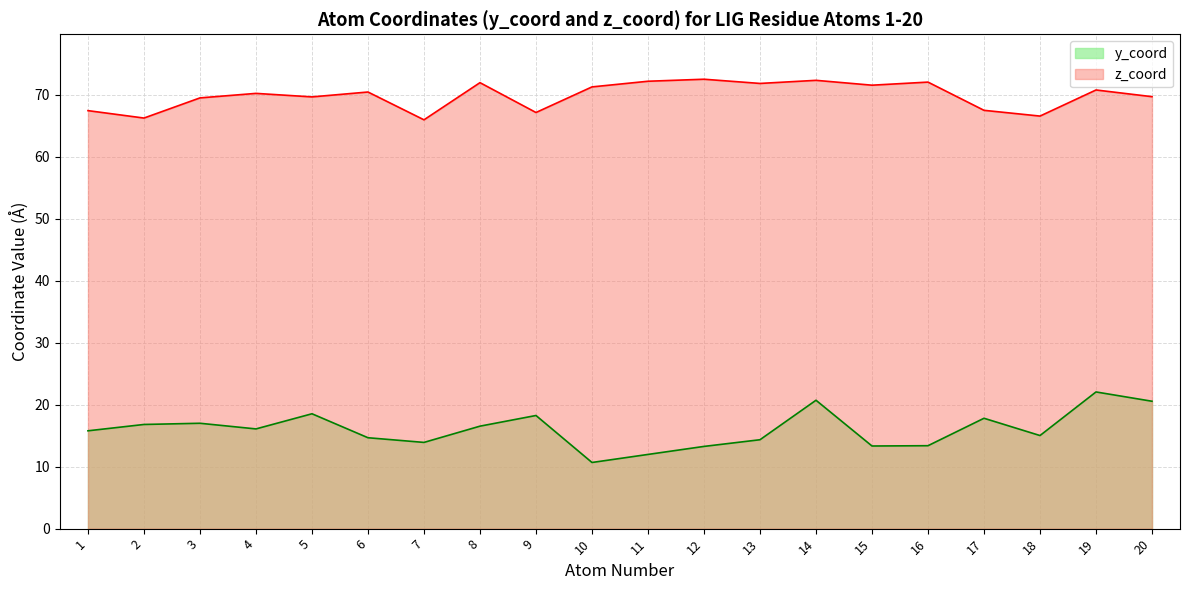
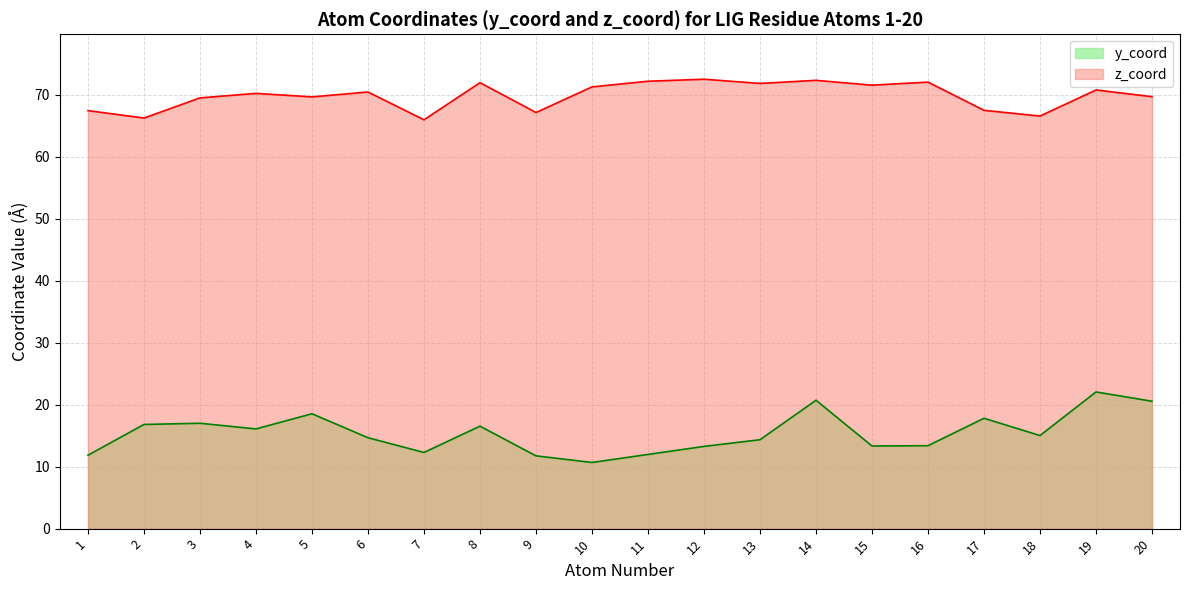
y_coord, 1: 16 -> 12
y_coord, 7: 14 -> 12
y_coord, 9: 18 -> 12
